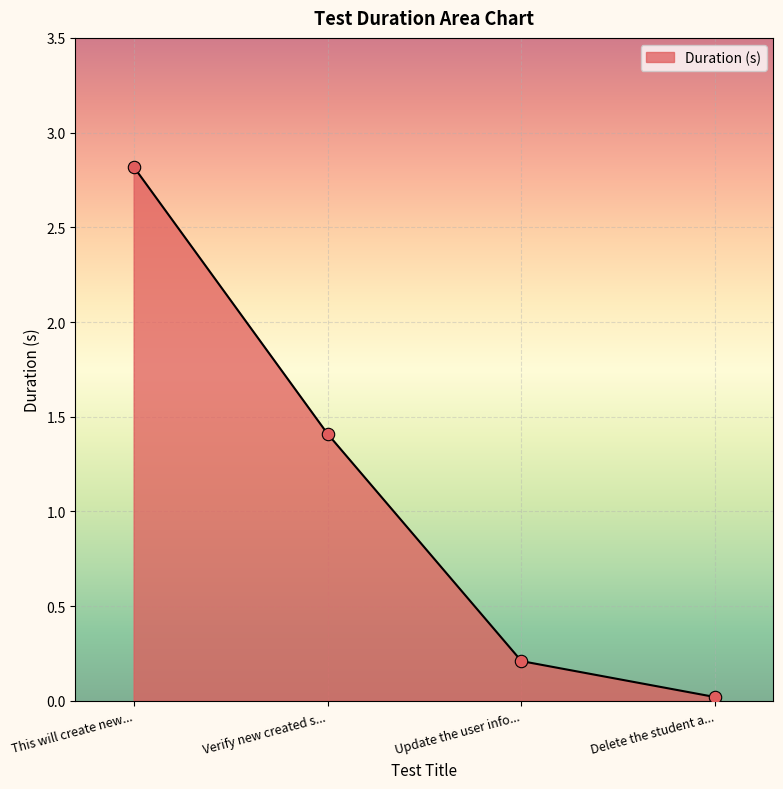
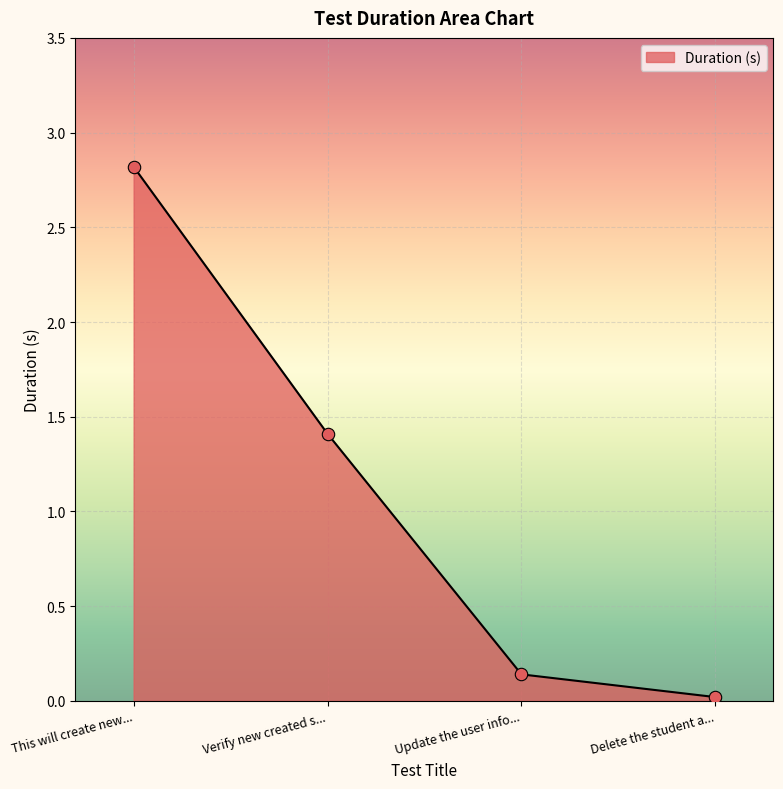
Update the user info...: 0.21 -> 0.14
